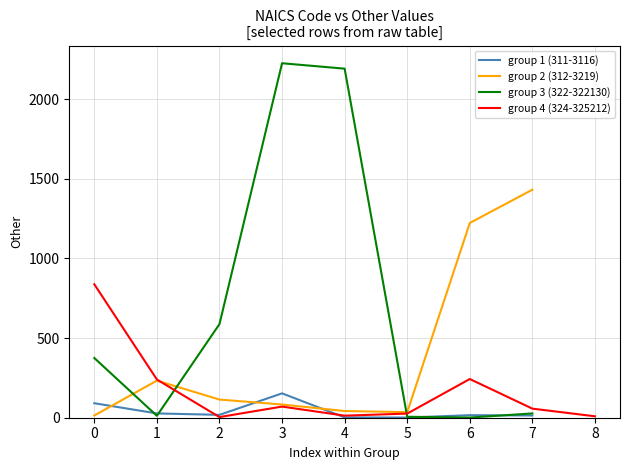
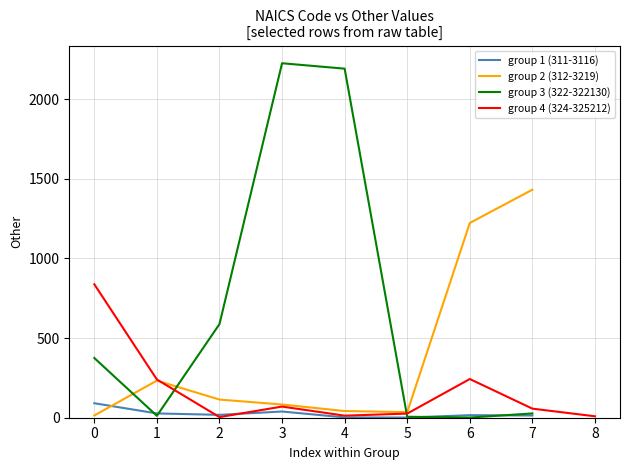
group 1 (311-3116), 3: 150 -> 40
